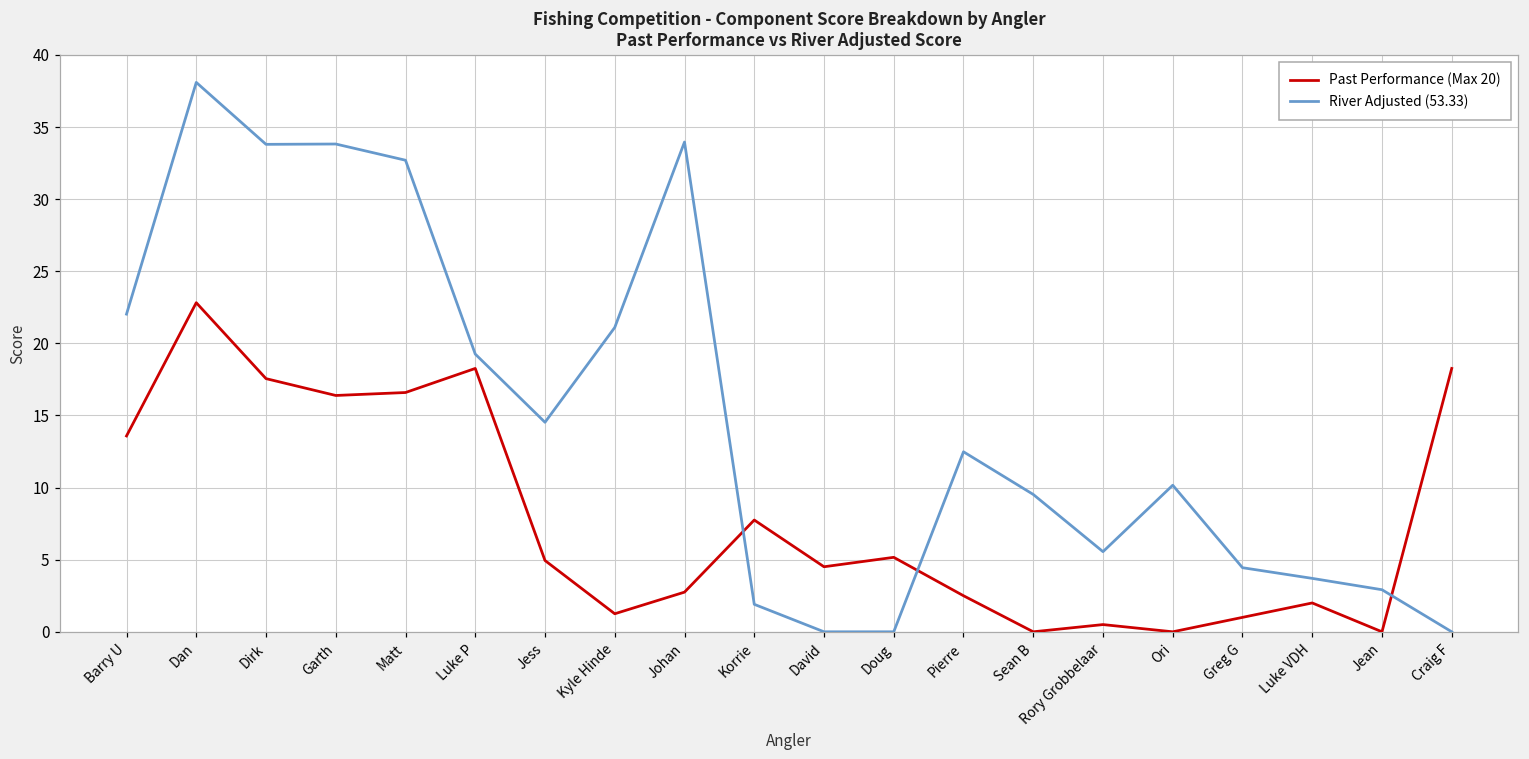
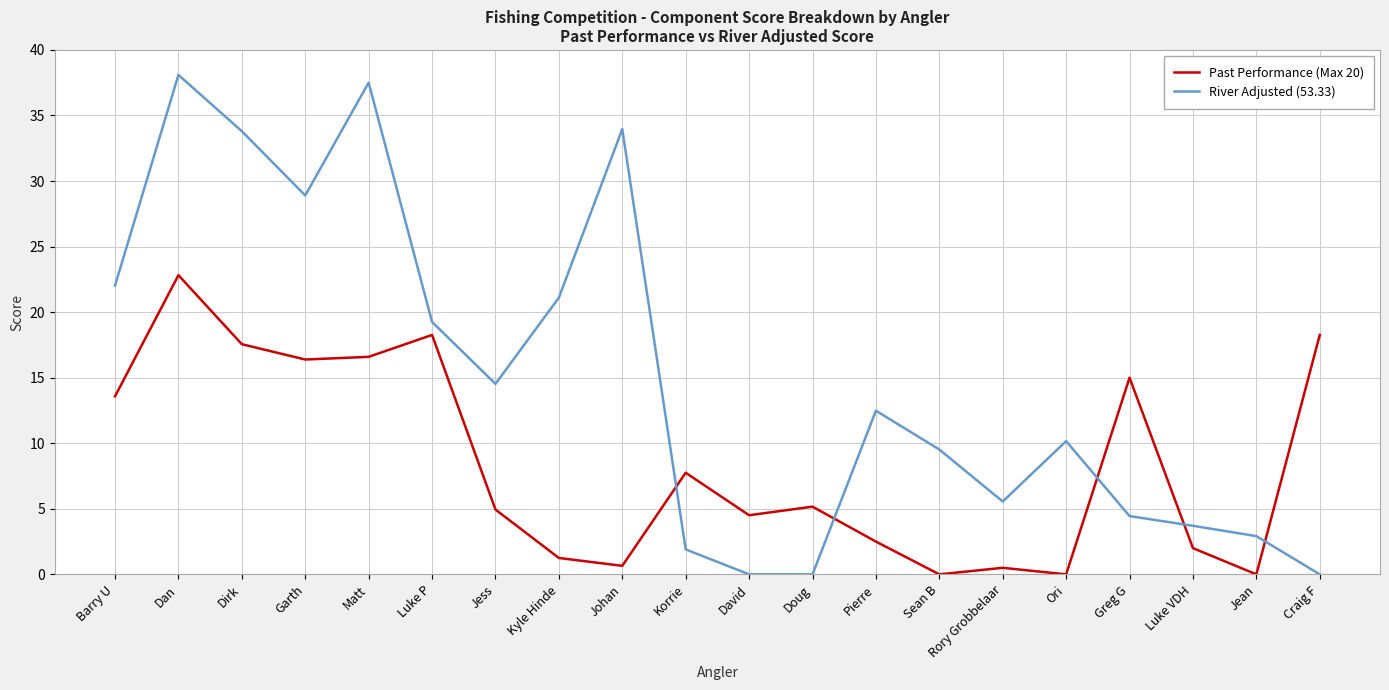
River Adjusted (53.33), Garth: 33.8 -> 28.9
River Adjusted (53.33), Matt: 32.7 -> 37.5
Past Performance (Max 20), Johan: 2.8 -> 0.7
Past Performance (Max 20), Greg G: 1 -> 15
